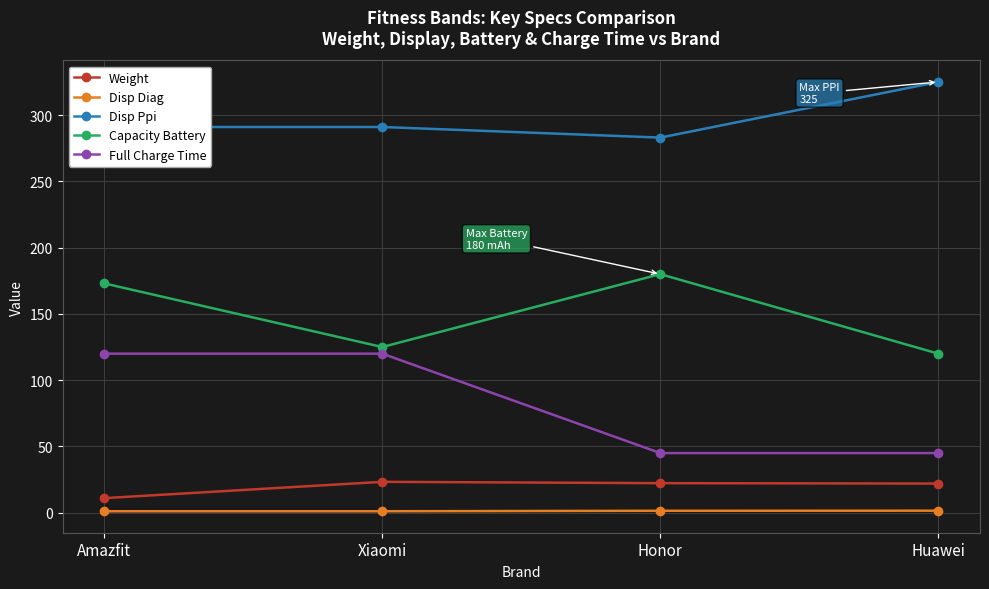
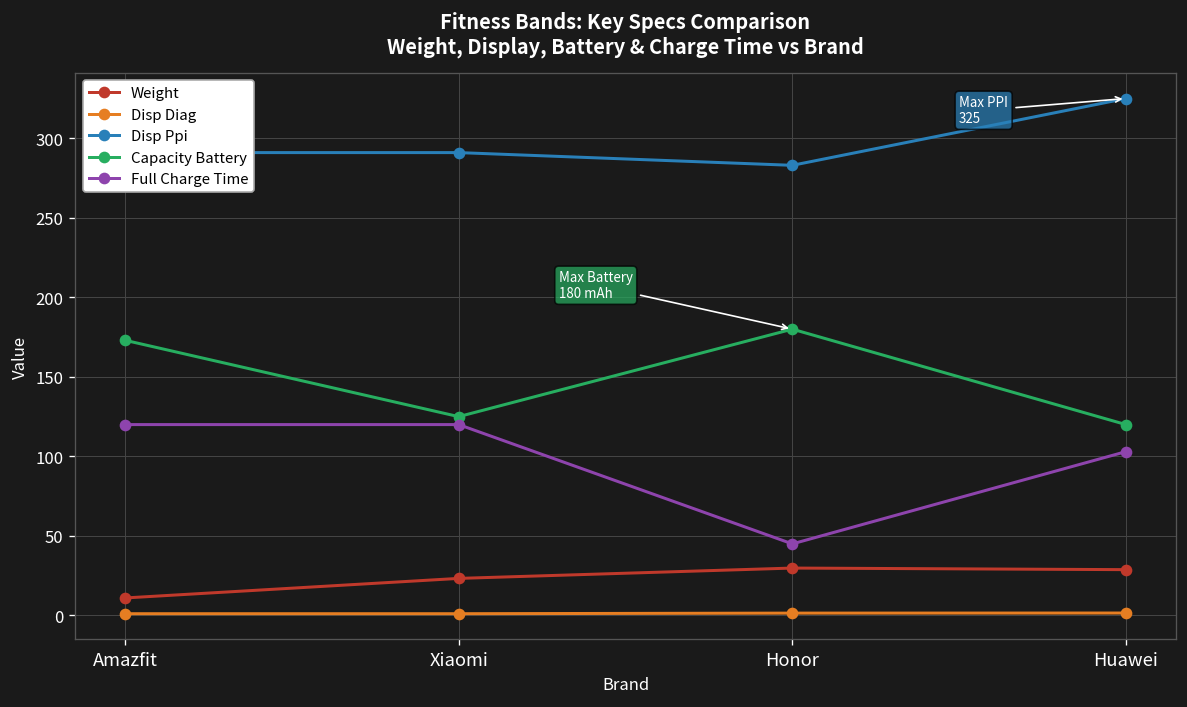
Weight, Honor: 22 -> 30
Weight, Huawei: 22 -> 29
Full Charge Time, Huawei: 45 -> 103
